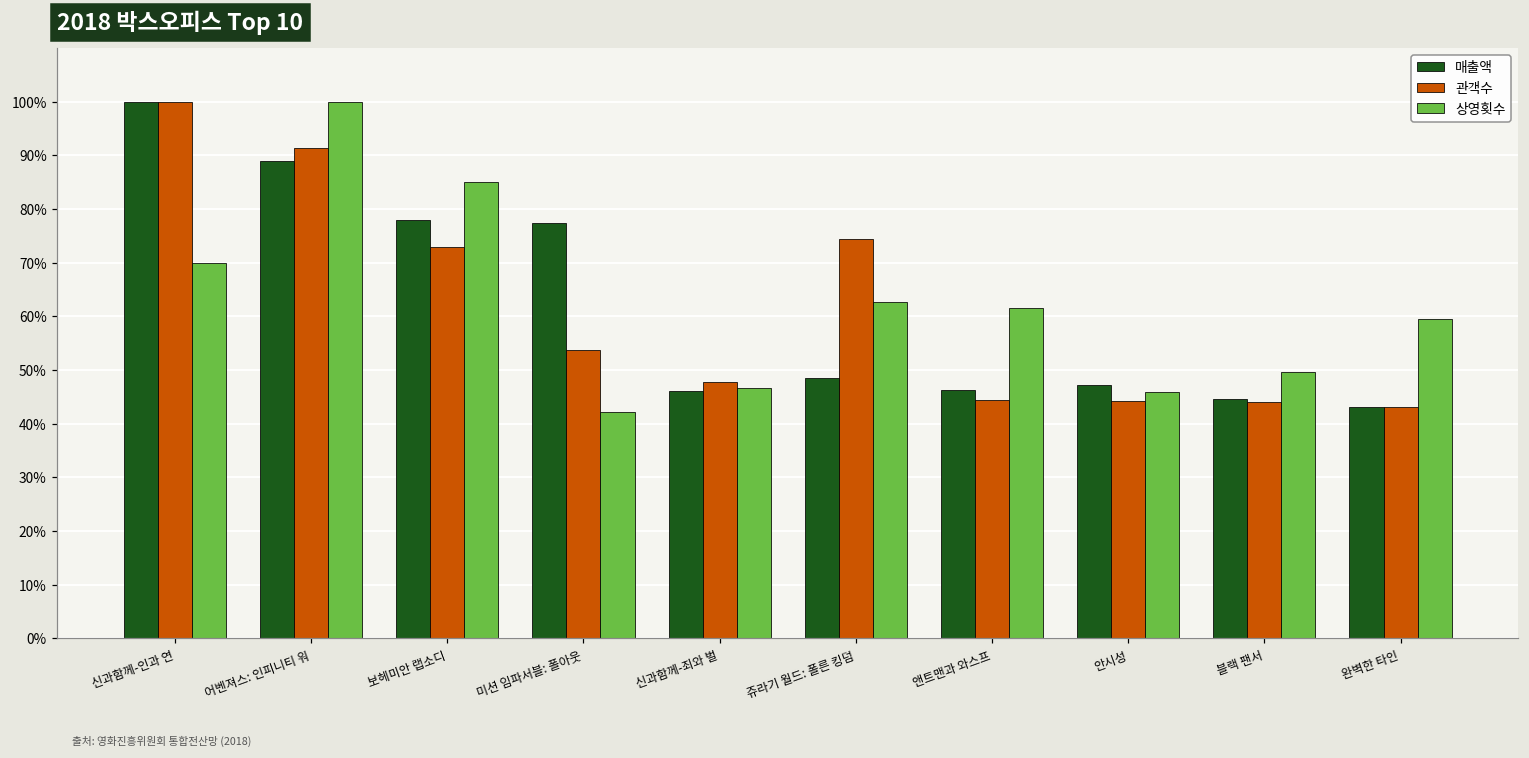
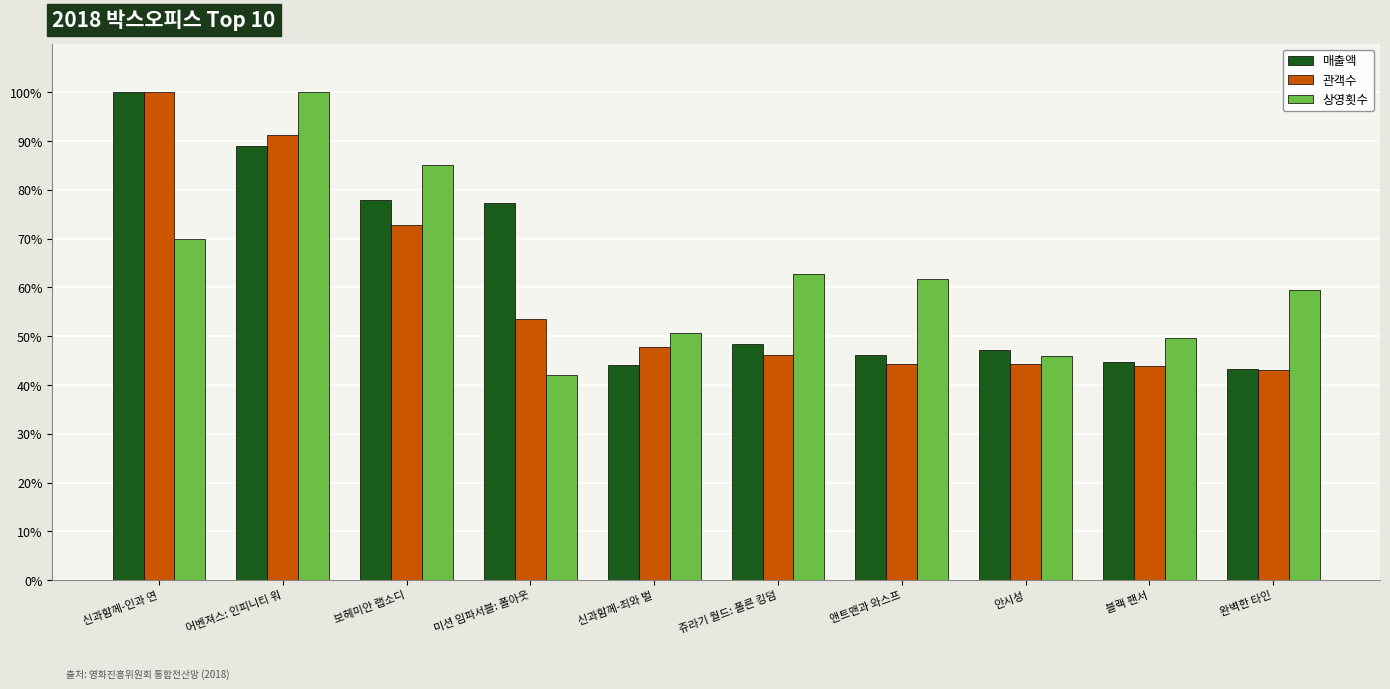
매출액, 신과함께-죄와 벌: 46% -> 44%
상영횟수, 신과함께-죄와 벌: 47% -> 51%
관객수, 쥬라기 월드: 폴른 킹덤: 74% -> 46%
